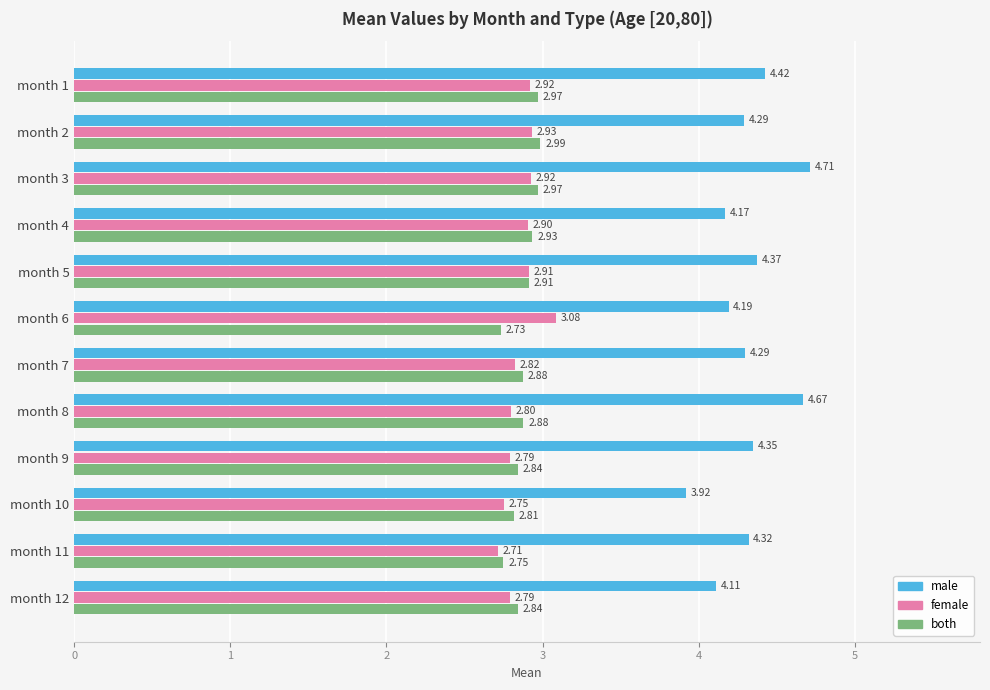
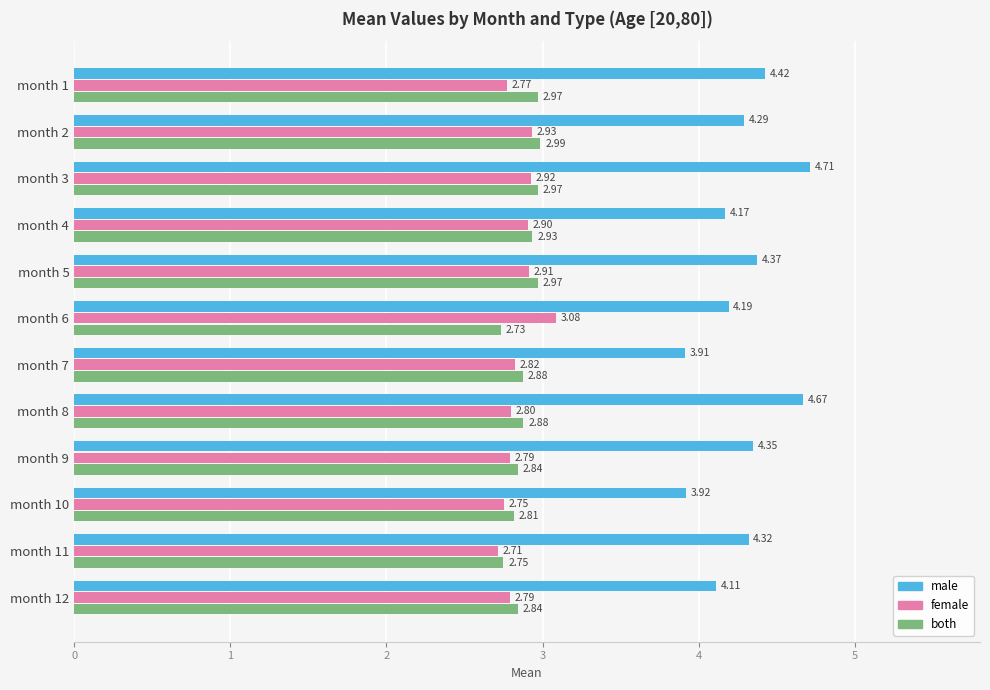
female, month 1: 2.92 -> 2.77
both, month 5: 2.91 -> 2.97
male, month 7: 4.29 -> 3.91
